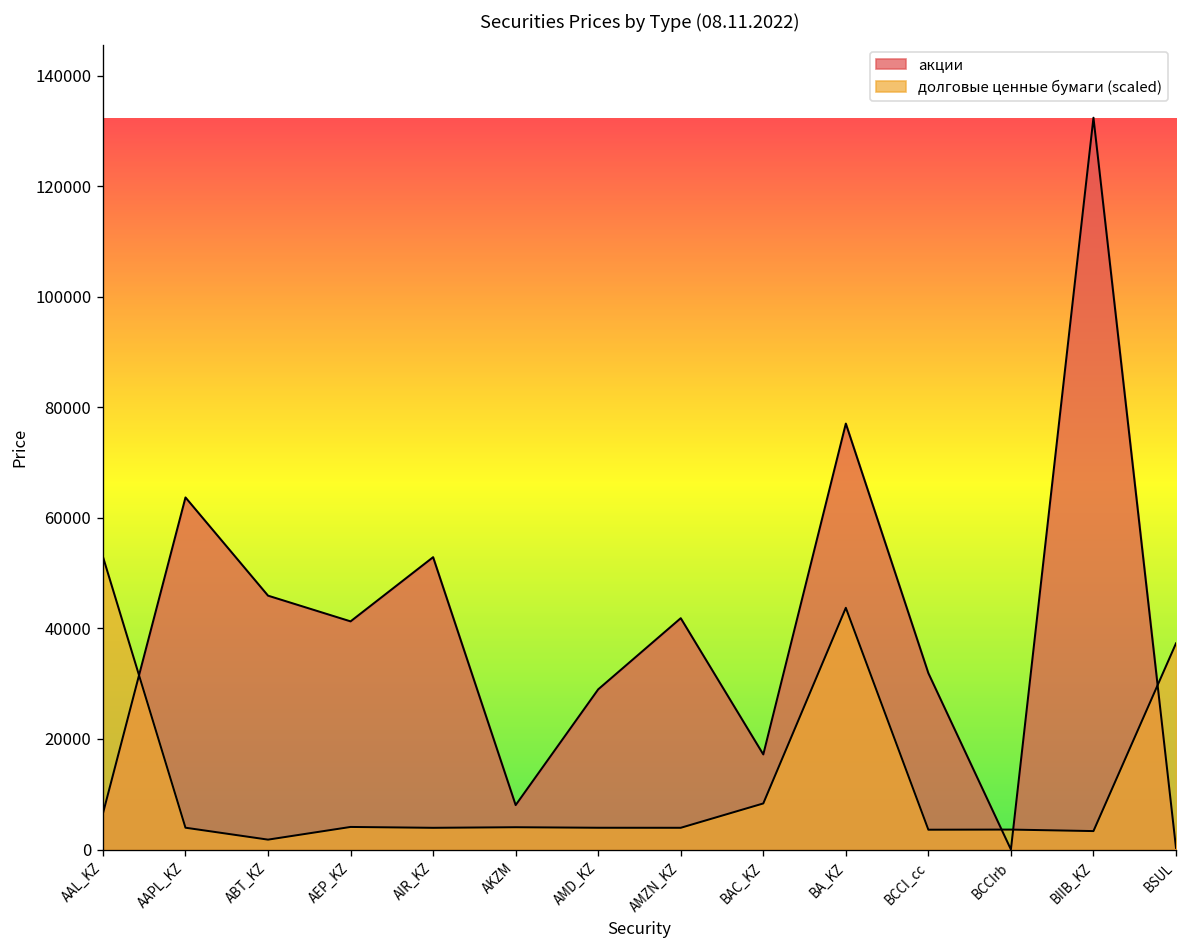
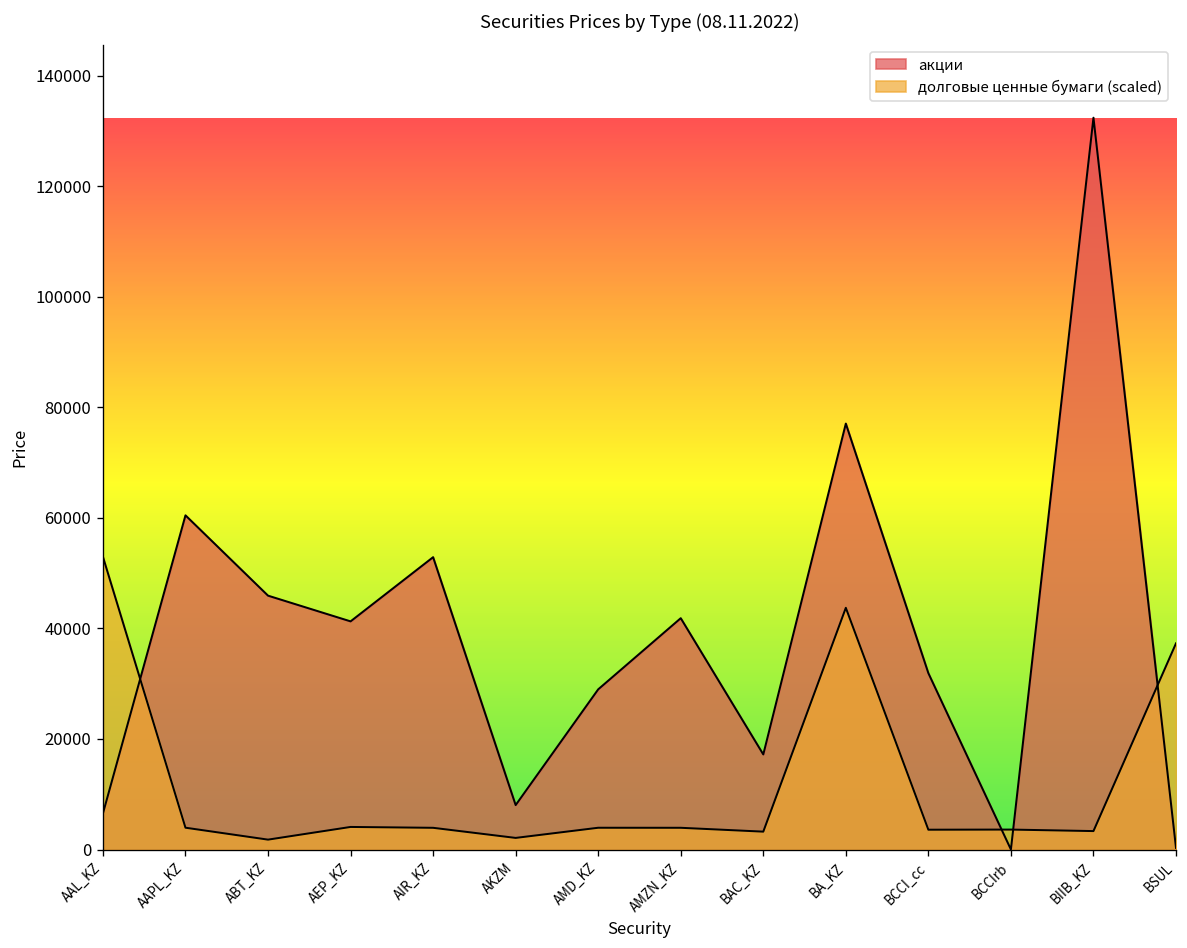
акции, AAPL_KZ: 64000 -> 60000
долговые ценные бумаги (scaled), AKZM: 4000 -> 2000
долговые ценные бумаги (scaled), BAC_KZ: 8000 -> 3000
